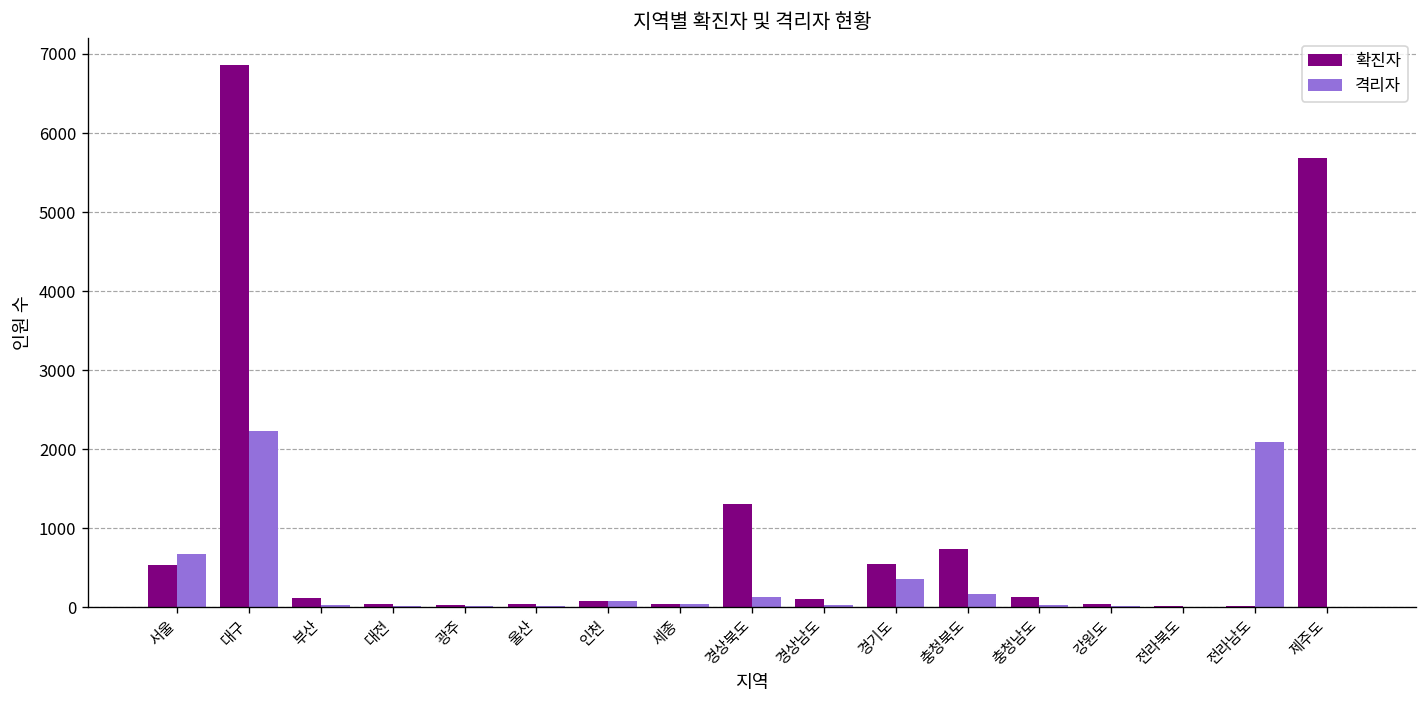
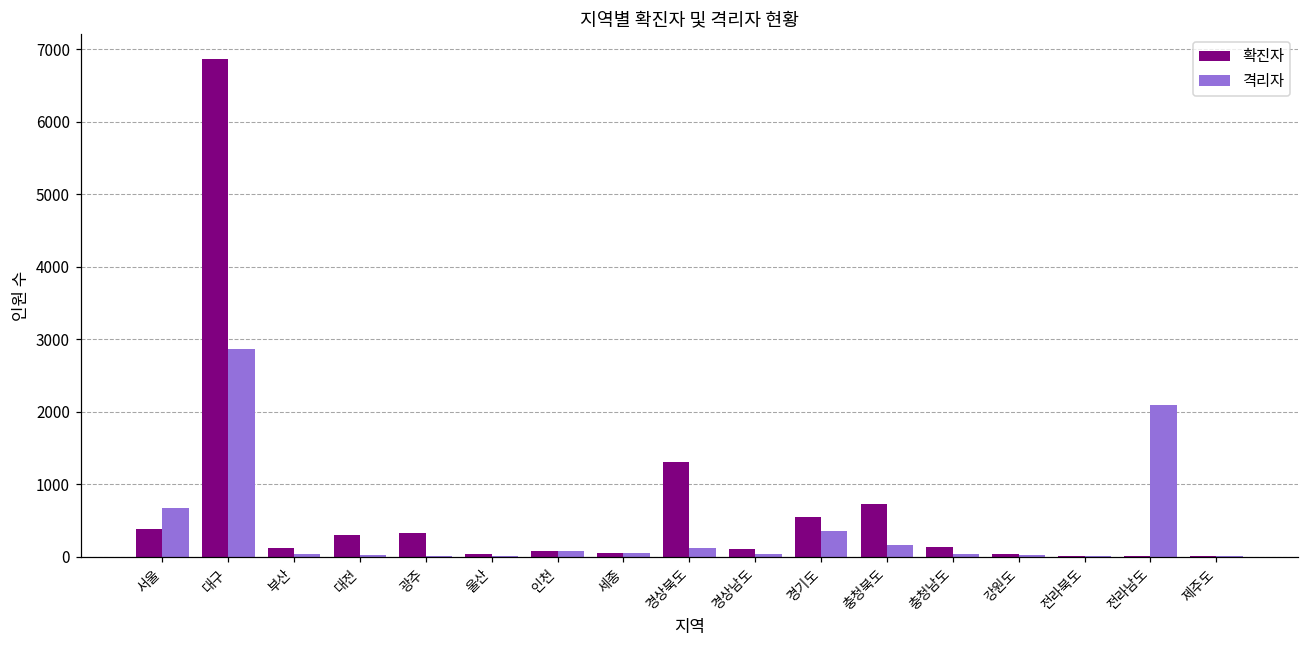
확진자, 서울: 500 -> 400
격리자, 대구: 2200 -> 2900
확진자, 대전: 0 -> 300
확진자, 광주: 0 -> 300
확진자, 제주도: 5700 -> 0
